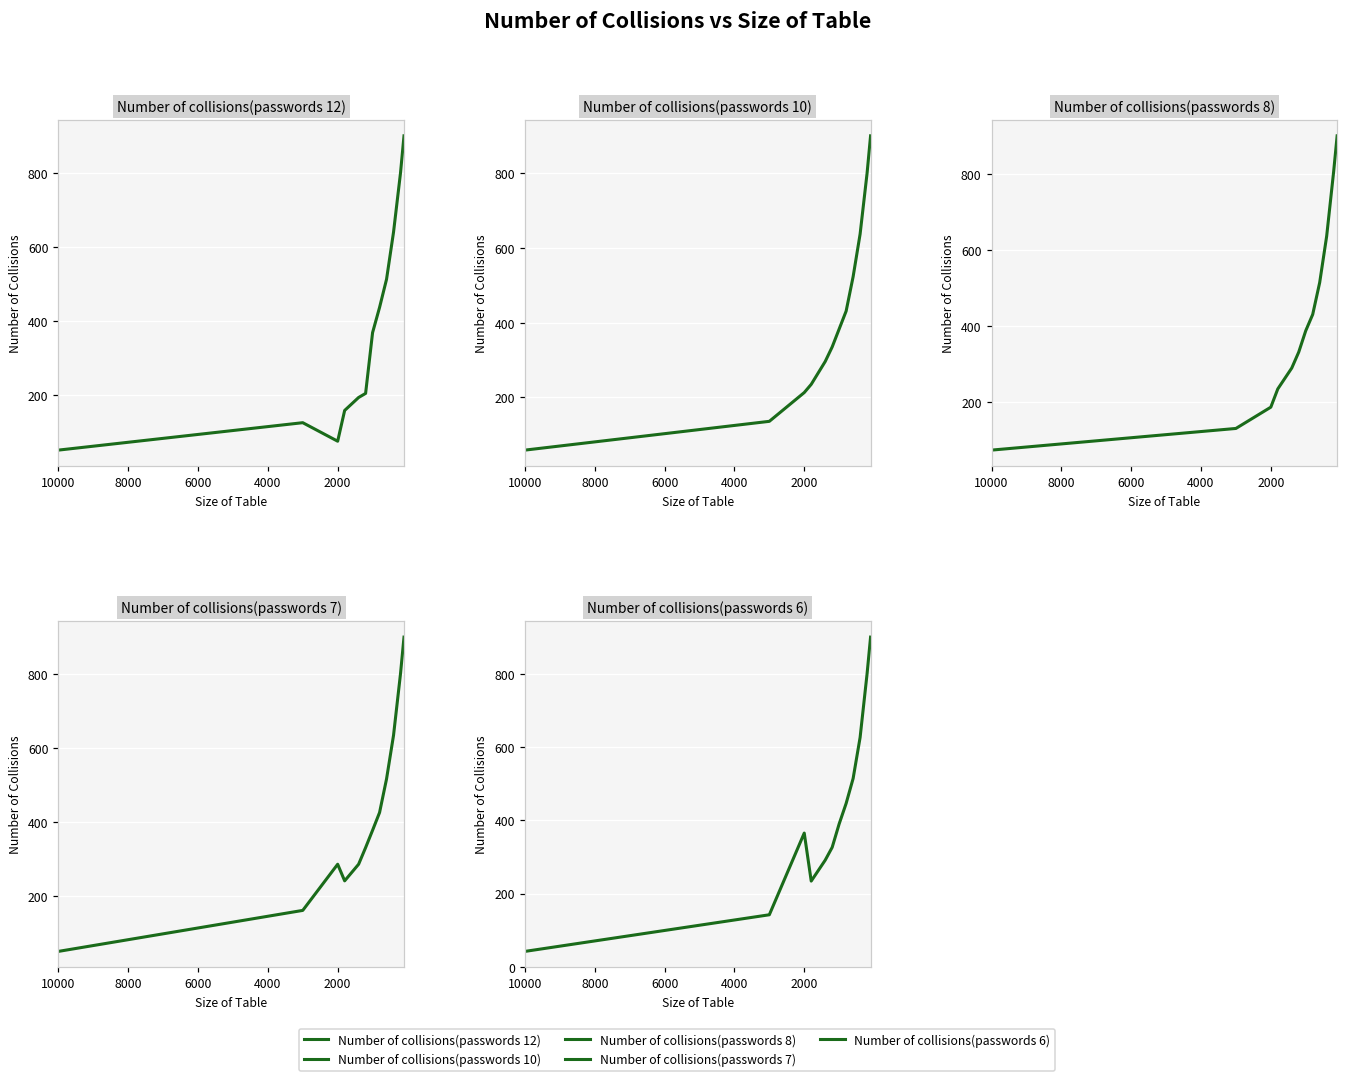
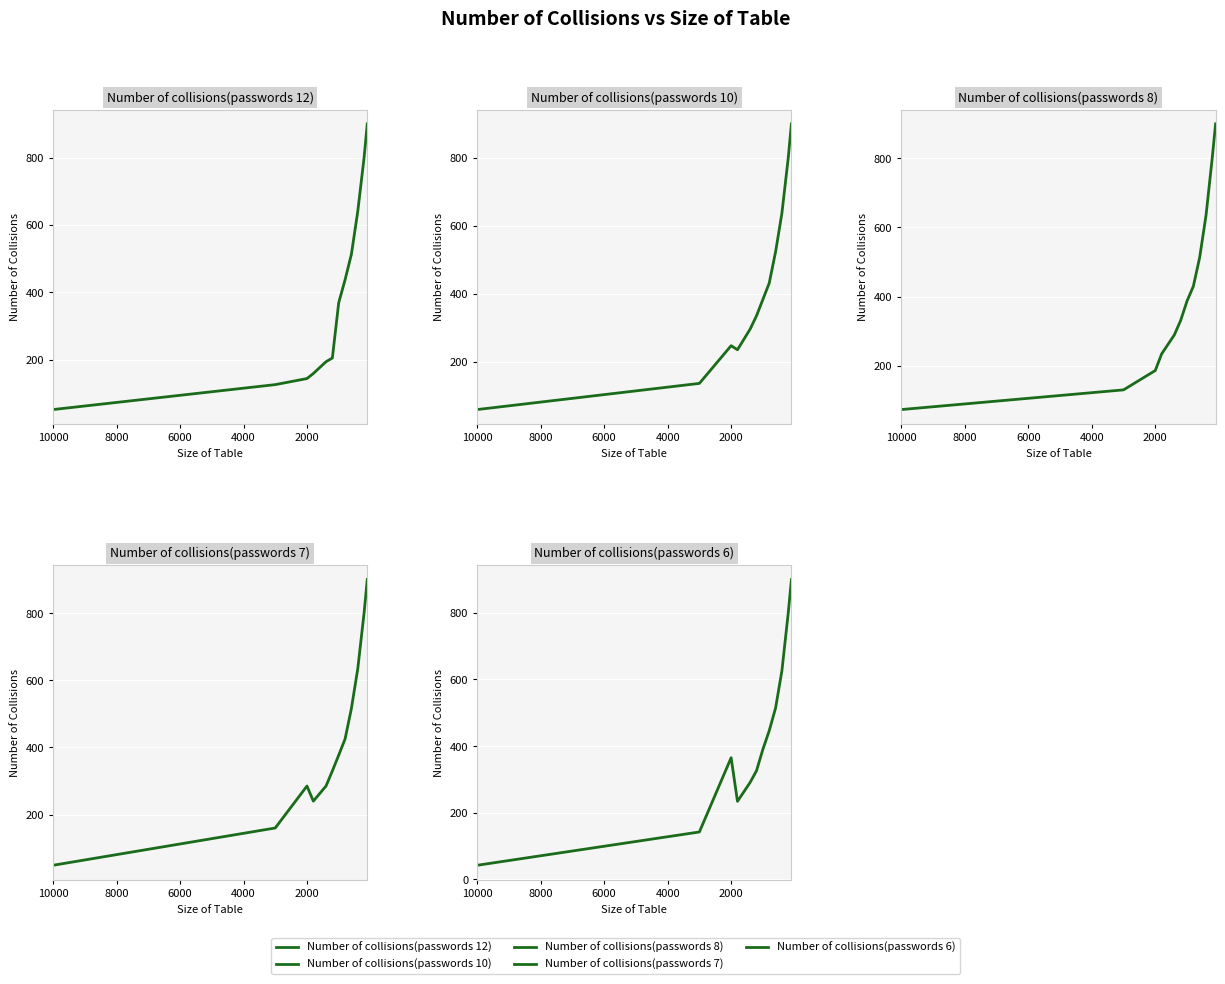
Number of collisions(passwords 12), 2000: 80 -> 140
Number of collisions(passwords 10), 2000: 210 -> 250
